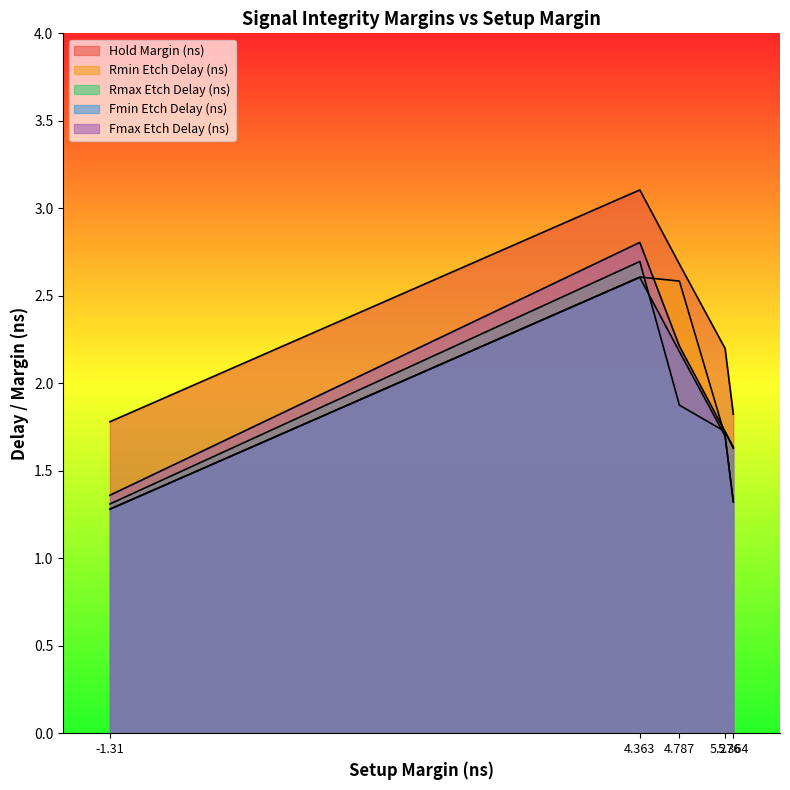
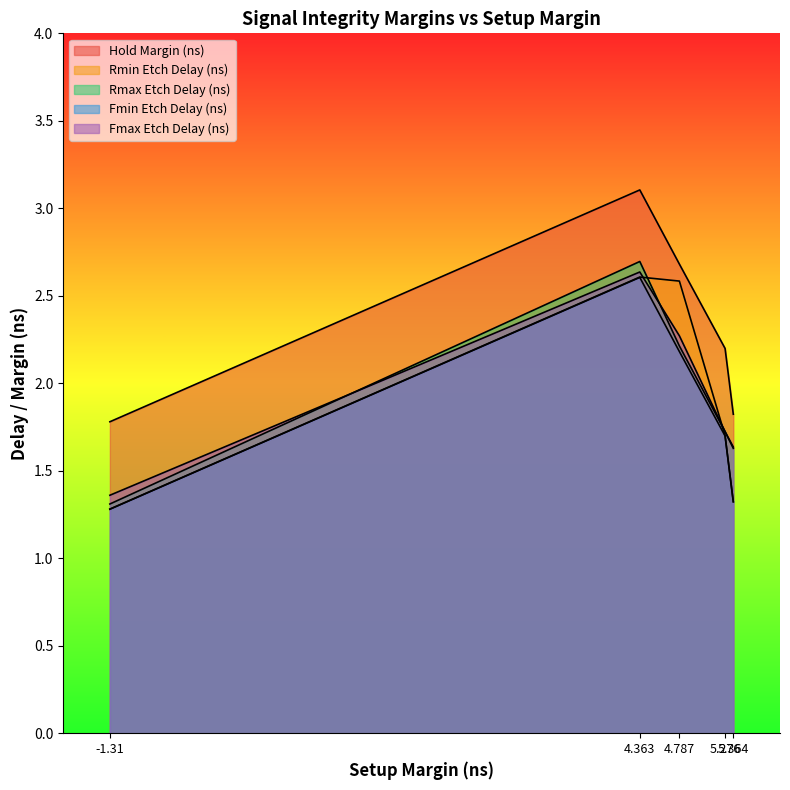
Fmax Etch Delay (ns), 4.363: 2.81 -> 2.64
Rmax Etch Delay (ns), 4.787: 1.88 -> 2.21
Fmax Etch Delay (ns), 4.787: 2.21 -> 2.27
